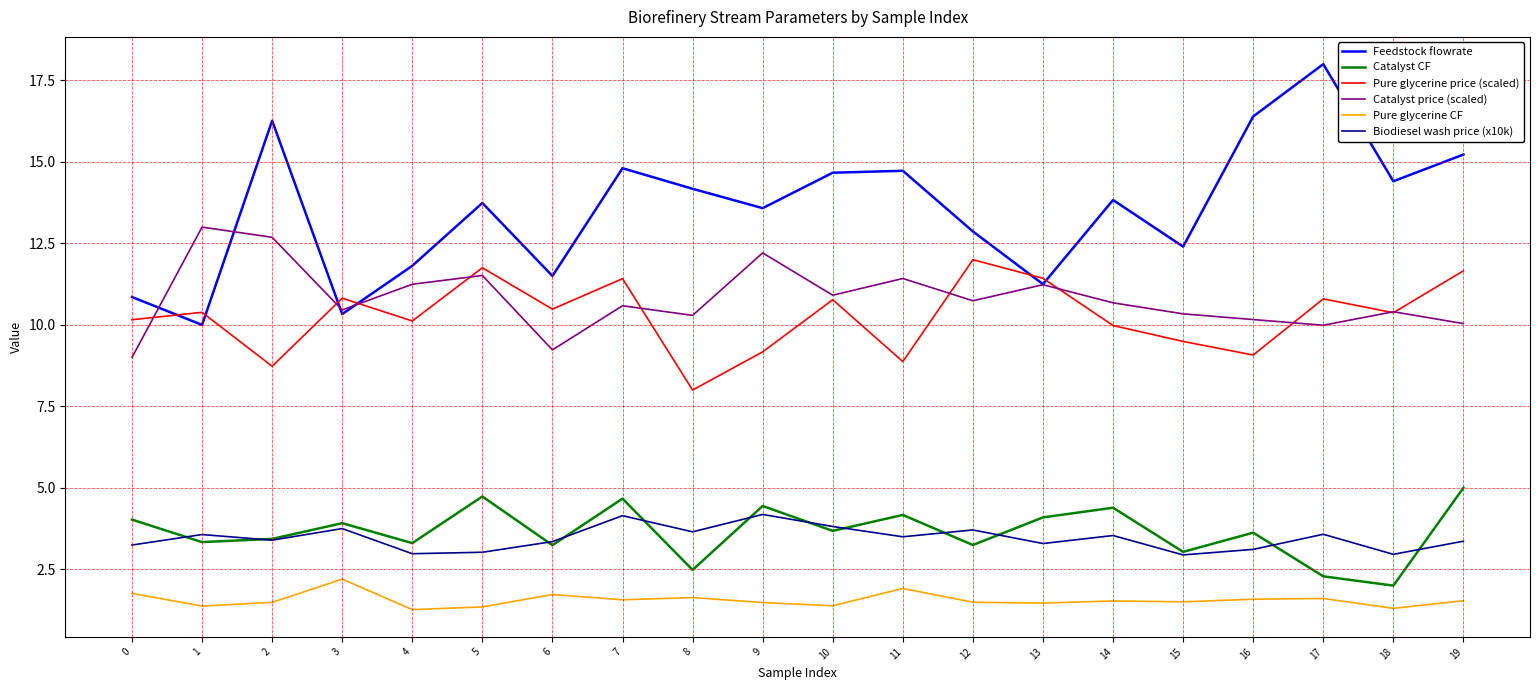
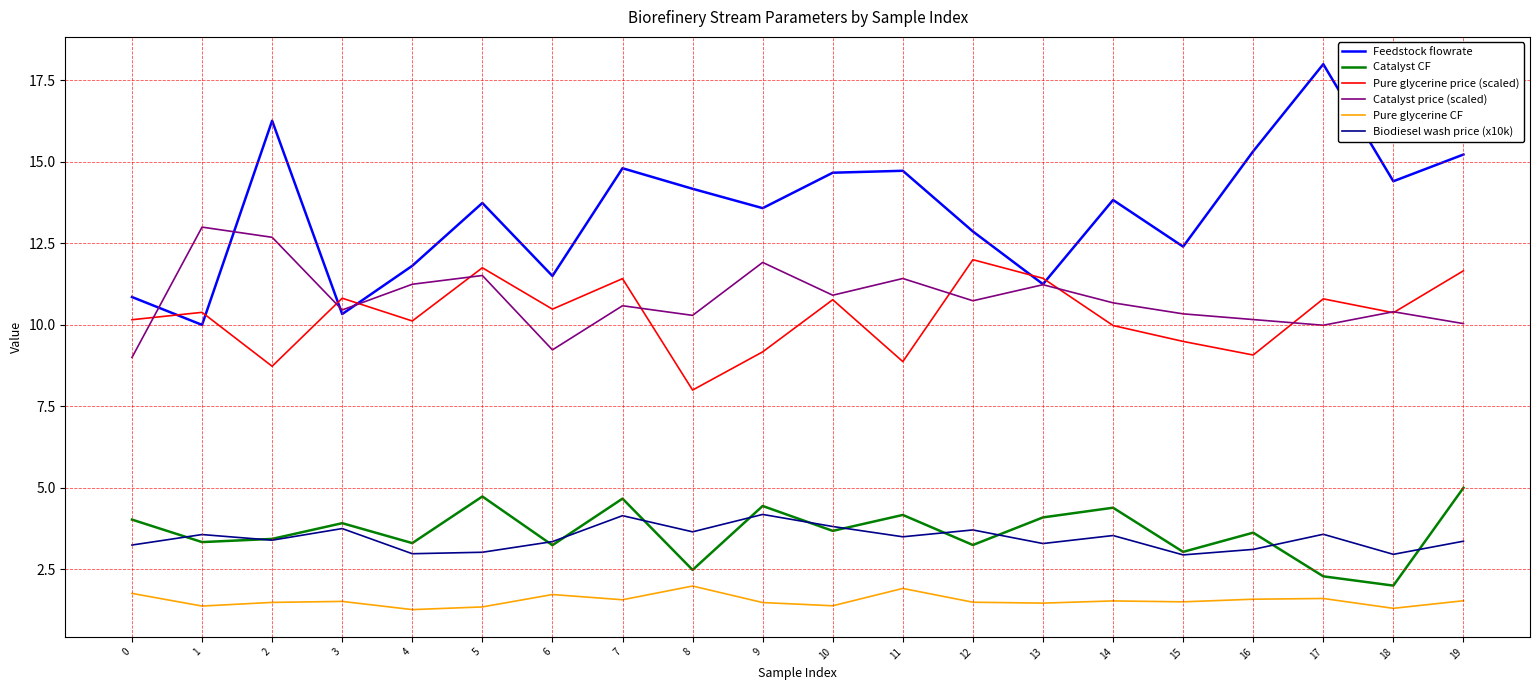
Pure glycerine CF, 3: 2.2 -> 1.5
Pure glycerine CF, 8: 1.6 -> 2.0
Catalyst price (scaled), 9: 12.2 -> 11.9
Feedstock flowrate, 16: 16.4 -> 15.3
